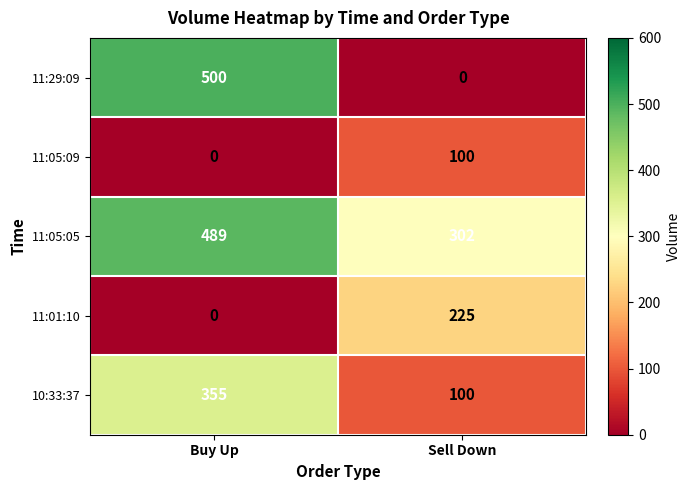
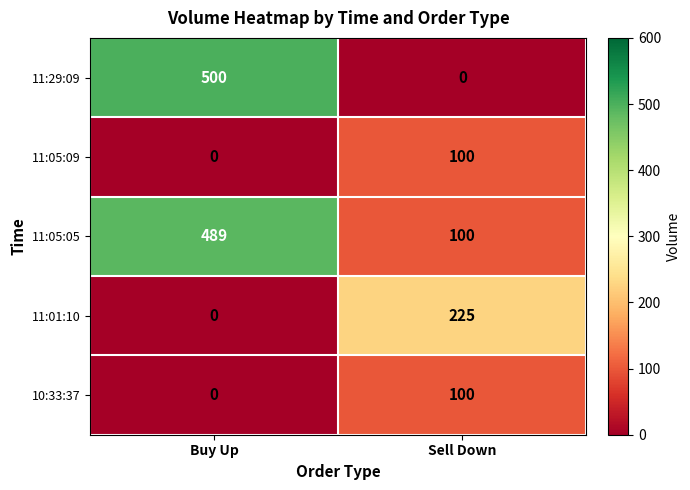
11:05:05, Sell Down: 302 -> 100
10:33:37, Buy Up: 355 -> 0
